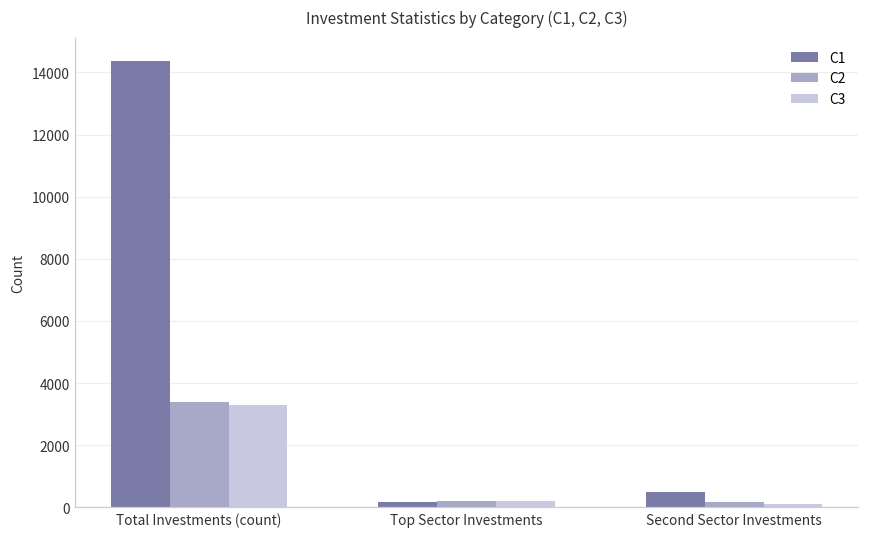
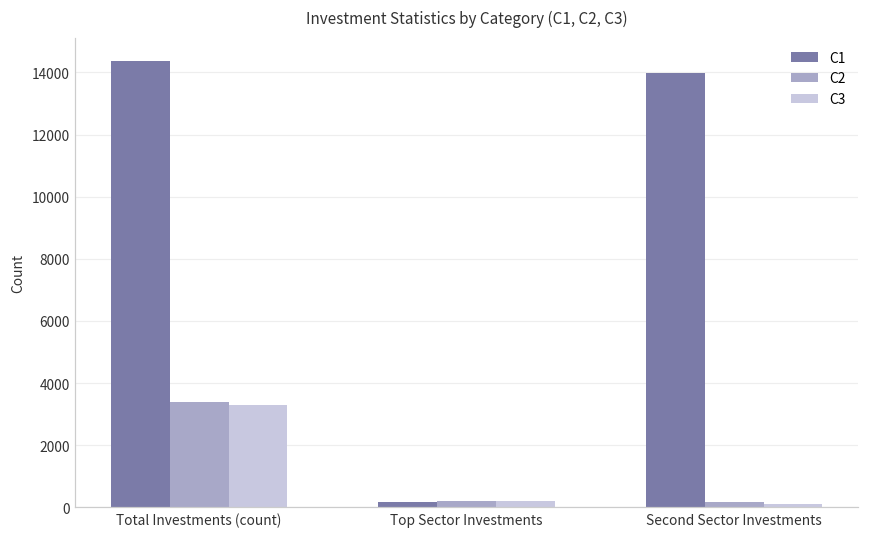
C1, Second Sector Investments: 500 -> 14000
